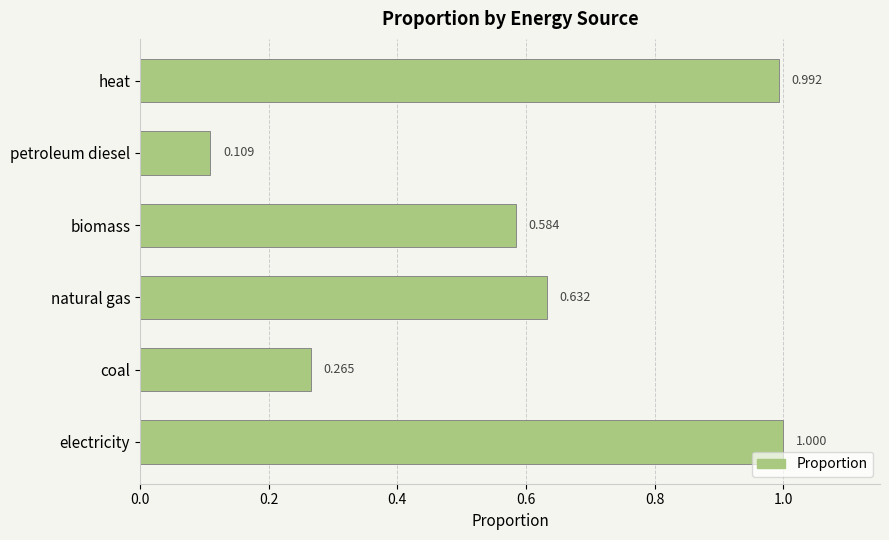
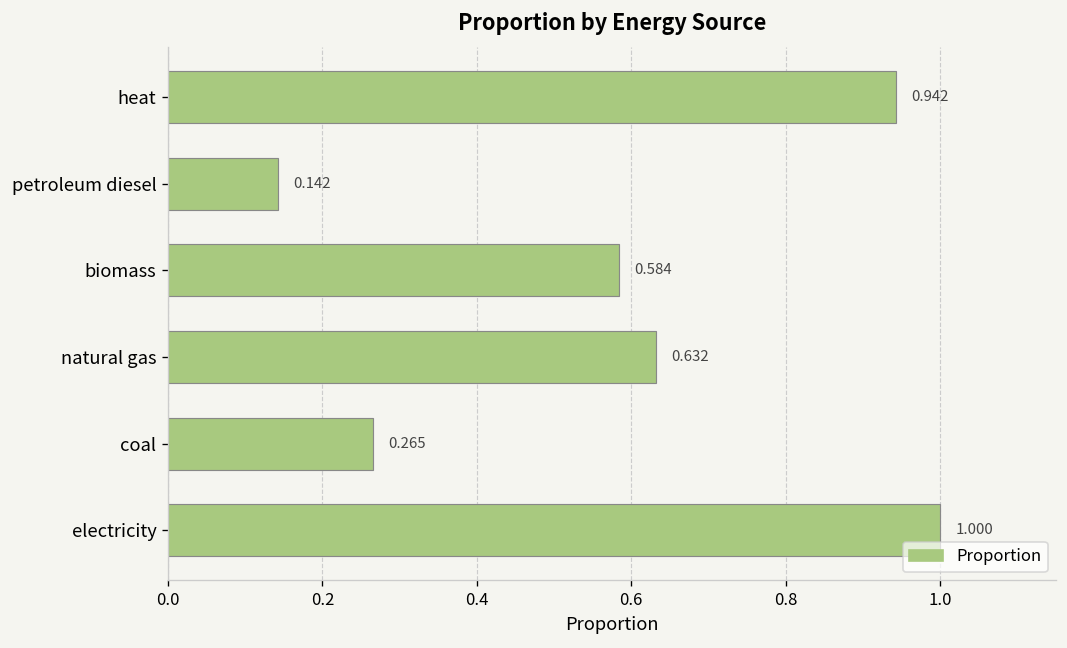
heat: 0.992 -> 0.942
petroleum diesel: 0.109 -> 0.142
